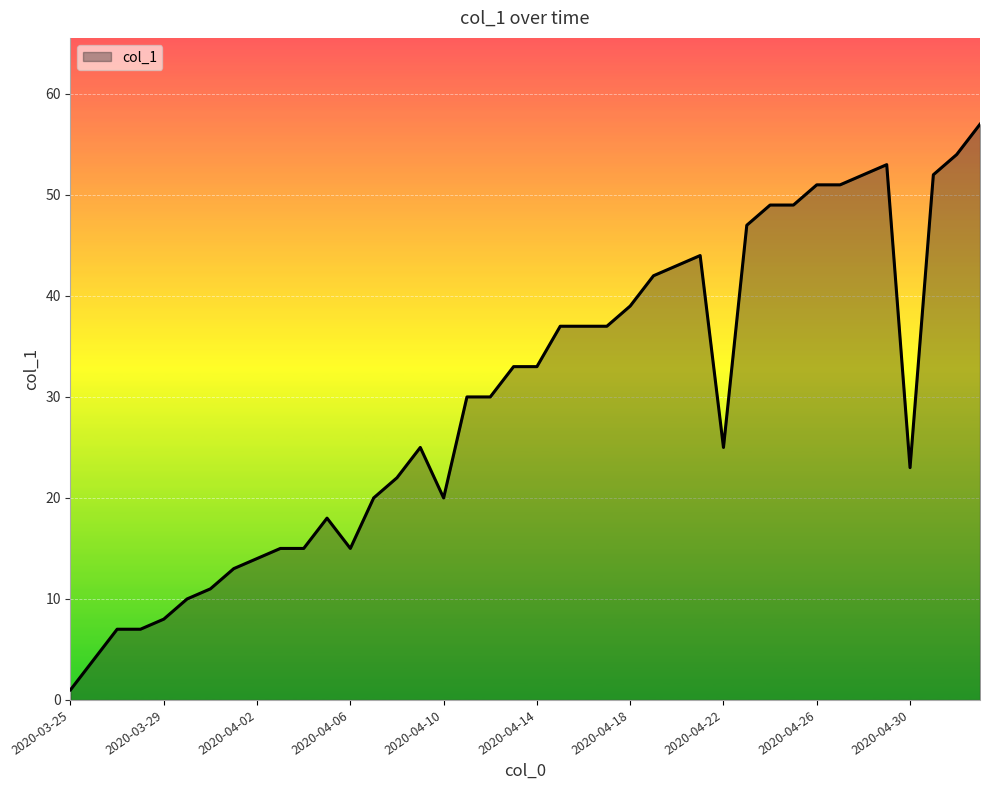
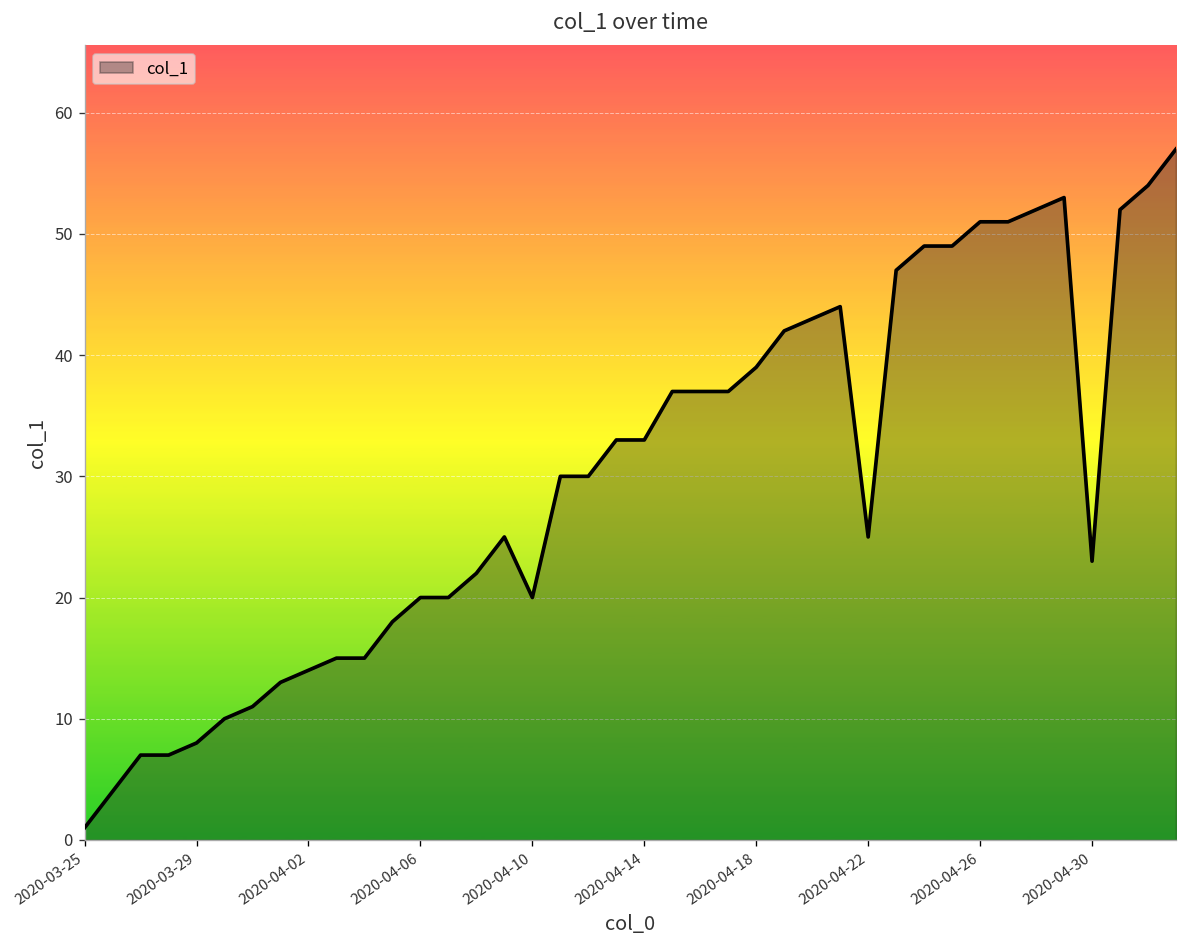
2020-04-06: 15 -> 20
